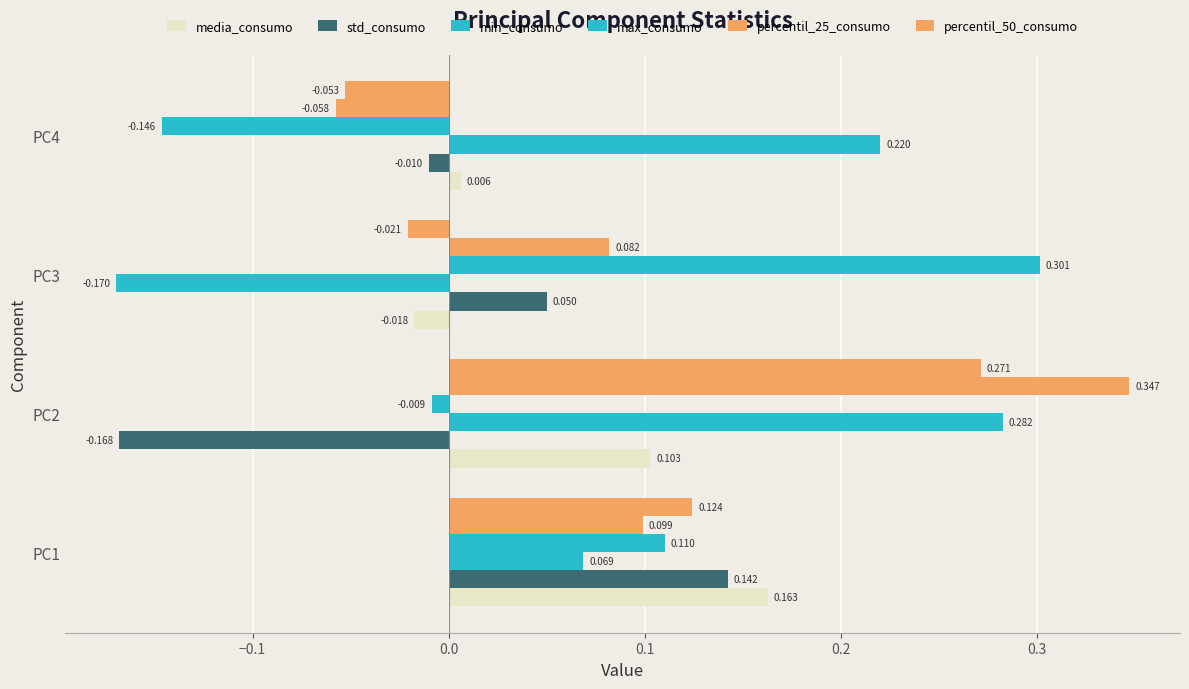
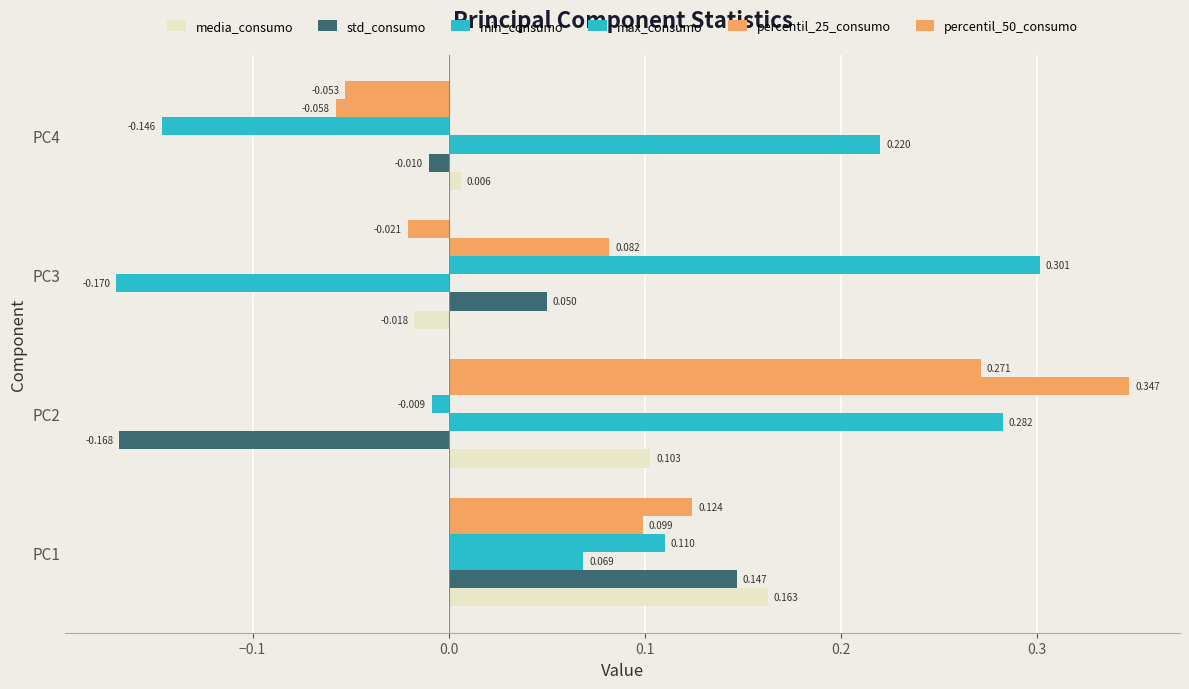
std_consumo, PC1: 0.142 -> 0.147
